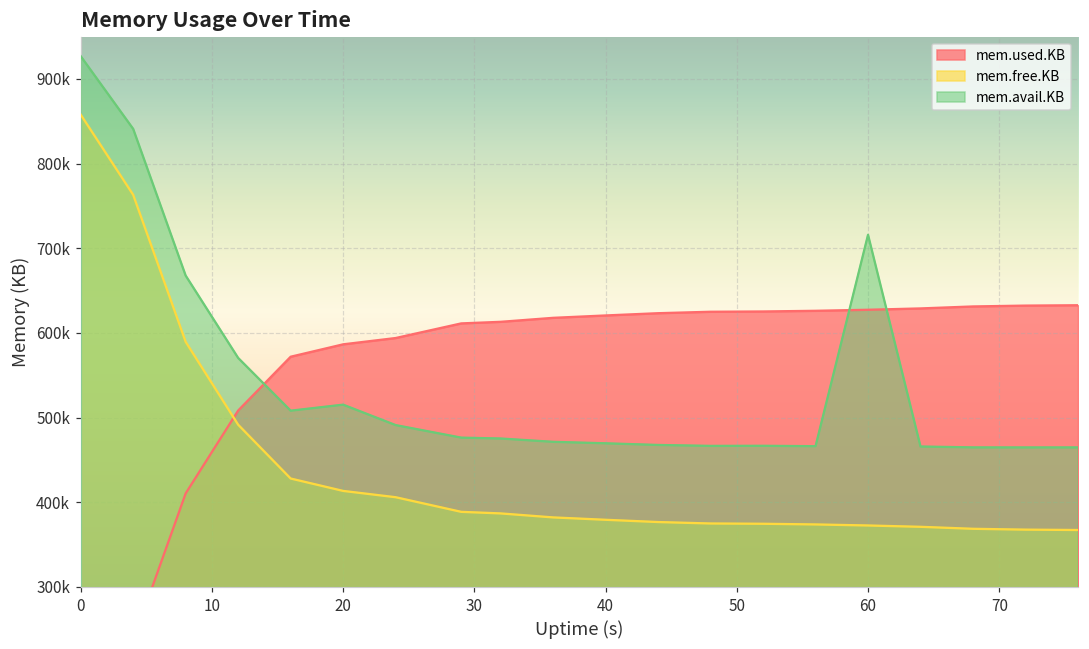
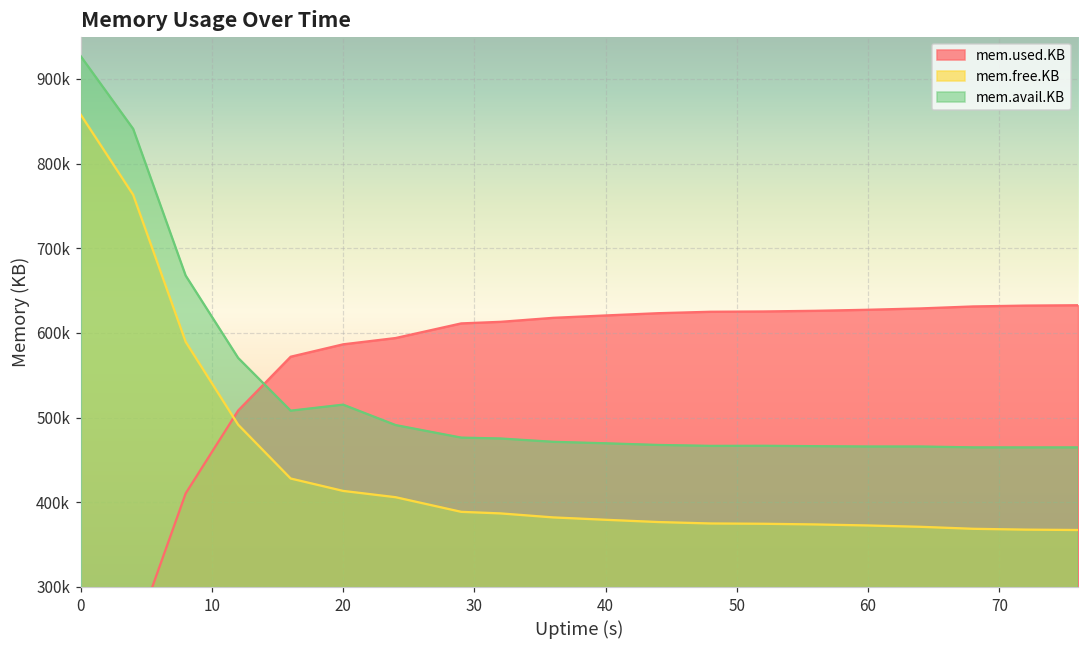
mem.avail.KB, 60: 720000 -> 470000
